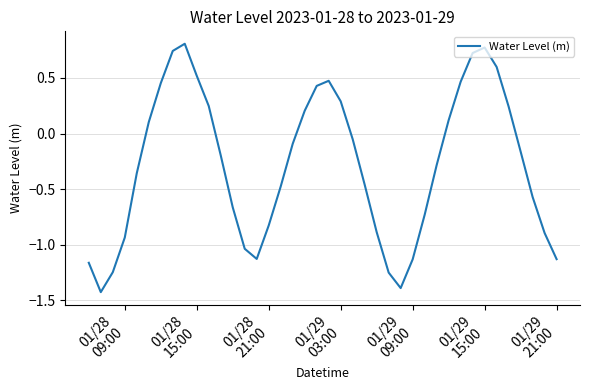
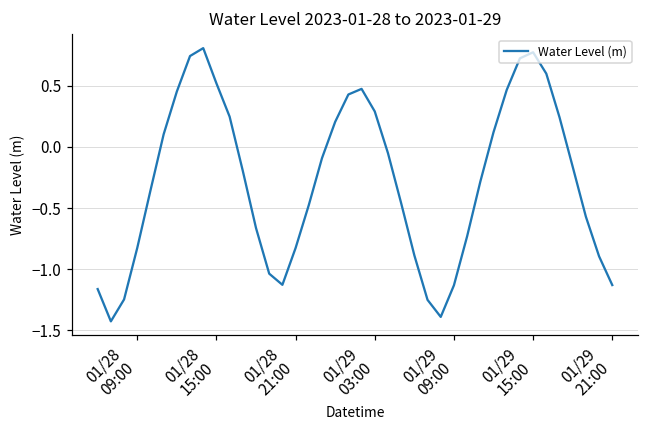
01/28 09:00: -0.94 -> -0.83
